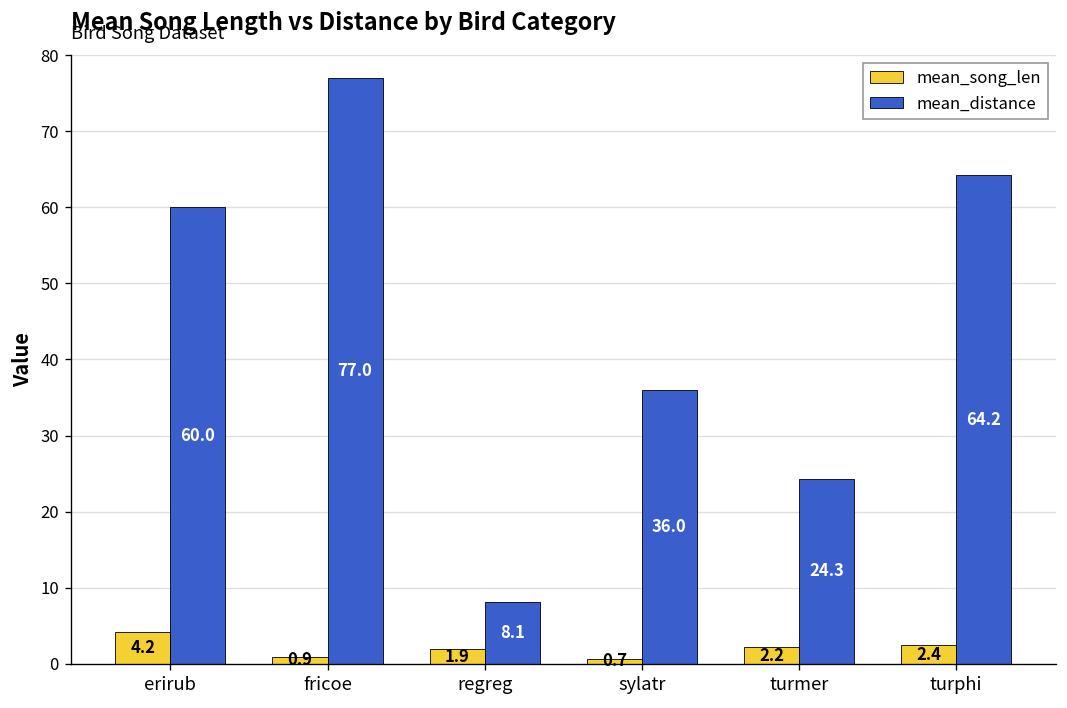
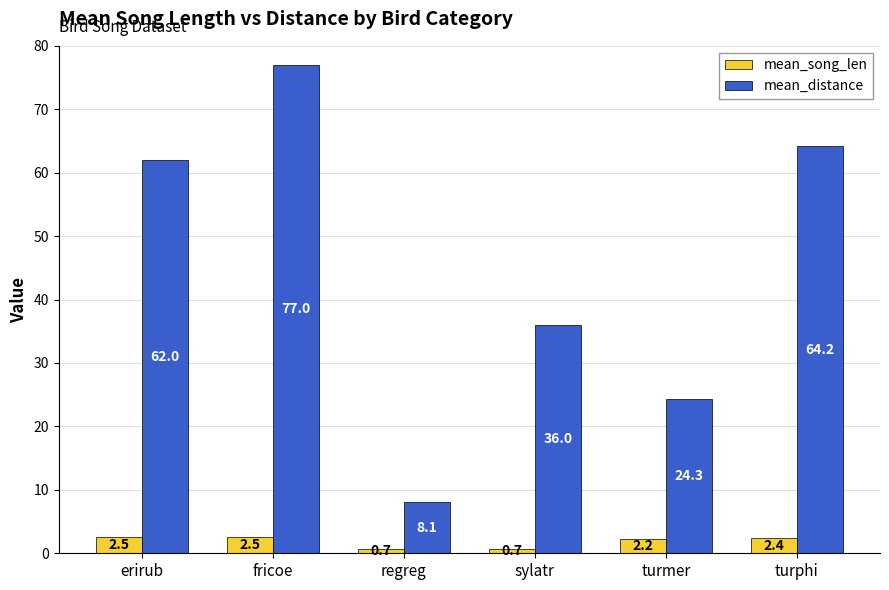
mean_song_len, erirub: 4.2 -> 2.5
mean_distance, erirub: 60.0 -> 62.0
mean_song_len, fricoe: 0.9 -> 2.5
mean_song_len, regreg: 1.9 -> 0.7
